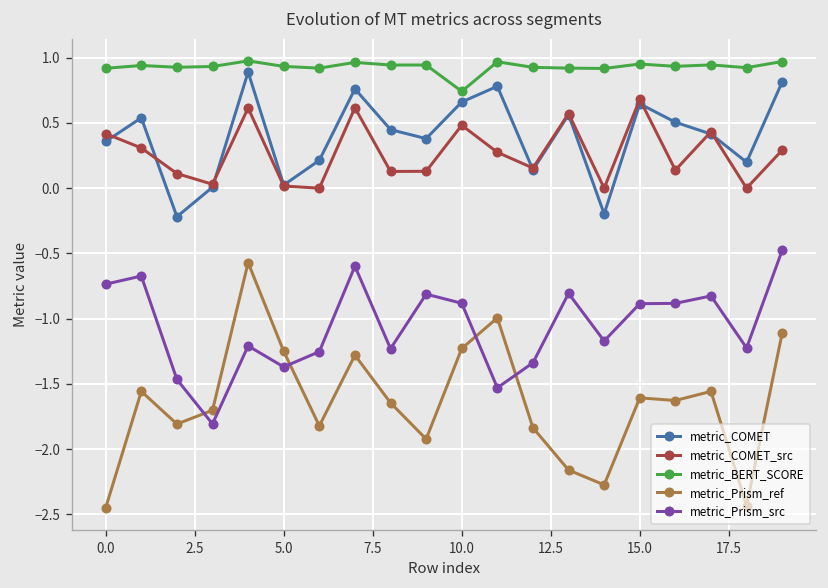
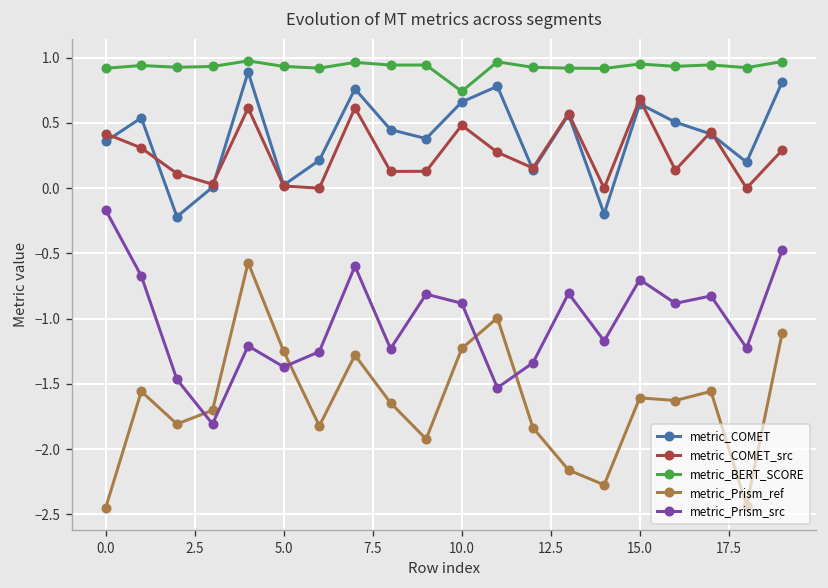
metric_Prism_src, 0.0: -0.74 -> -0.17
metric_Prism_src, 15.0: -0.89 -> -0.70
